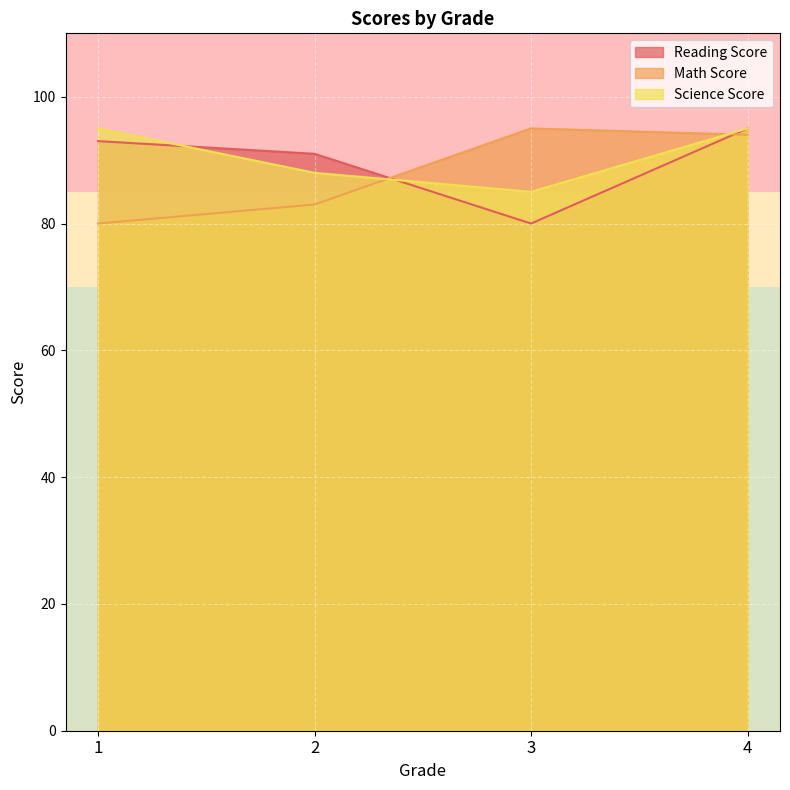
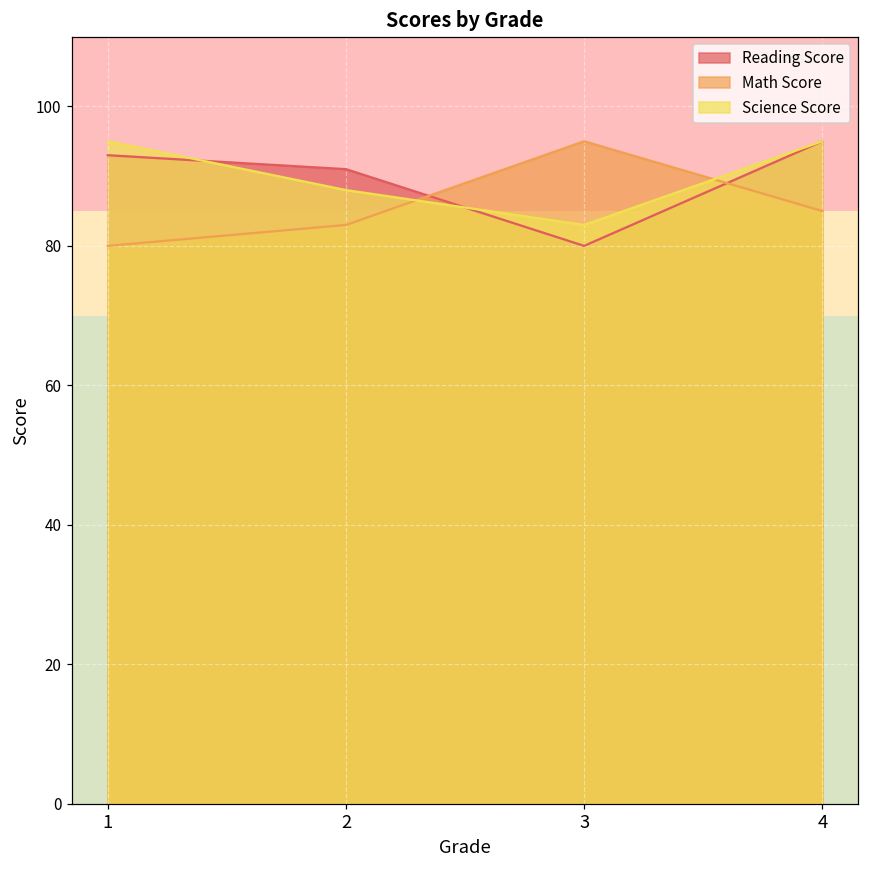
Science Score, 3: 85 -> 83
Math Score, 4: 94 -> 85
